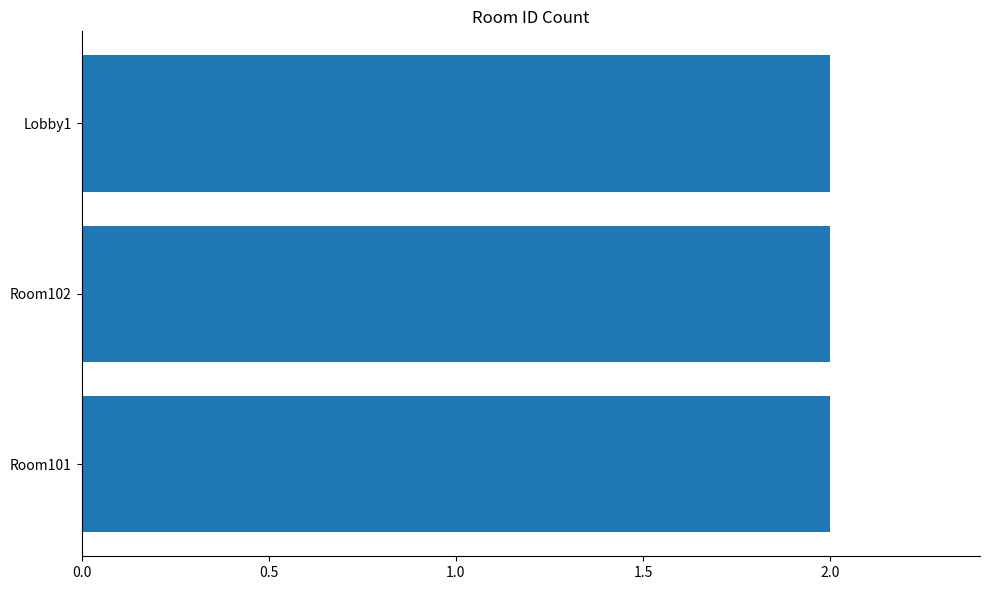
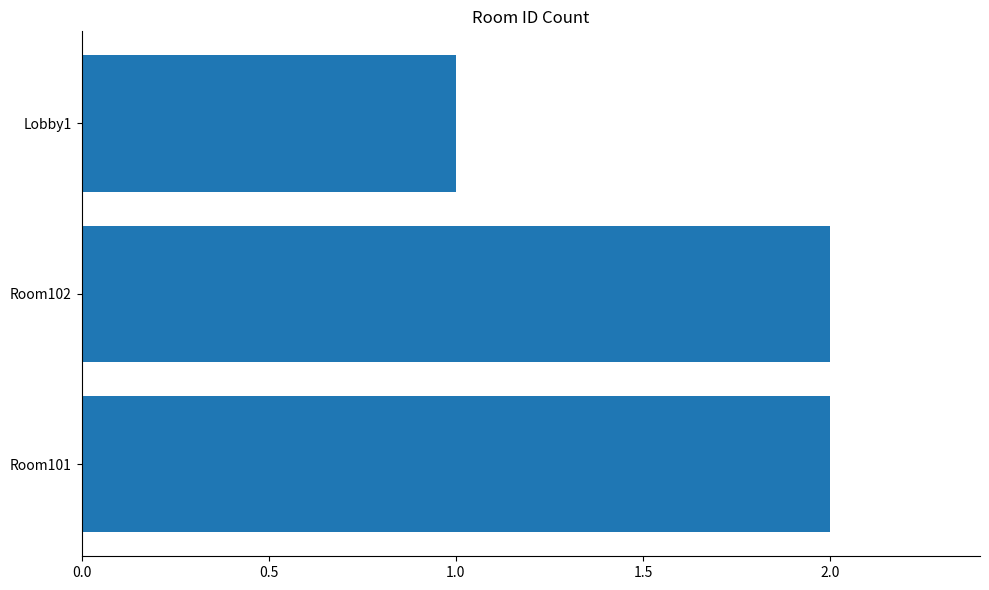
Lobby1: 2 -> 1
